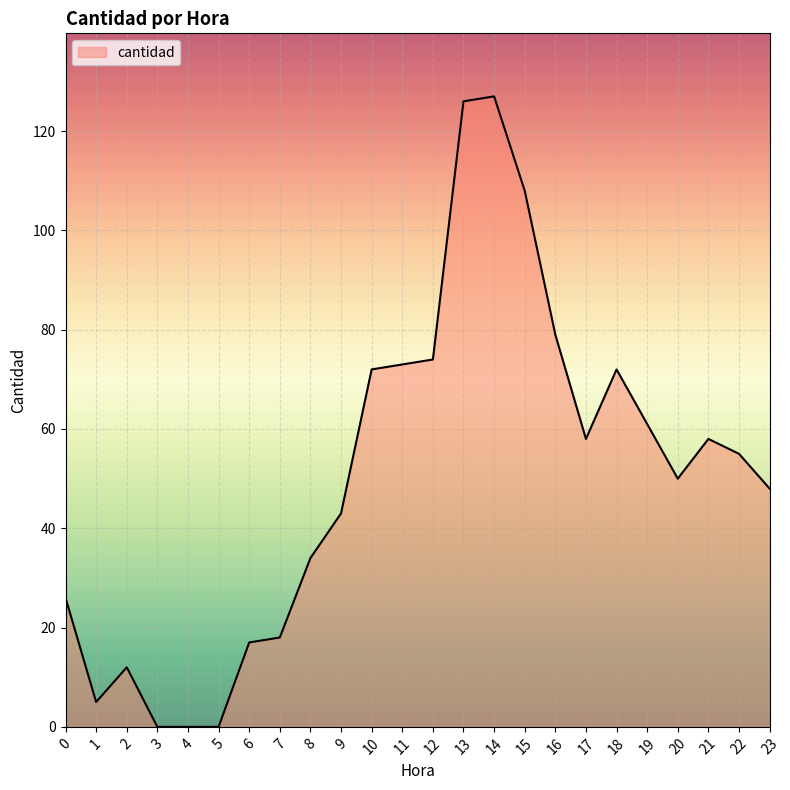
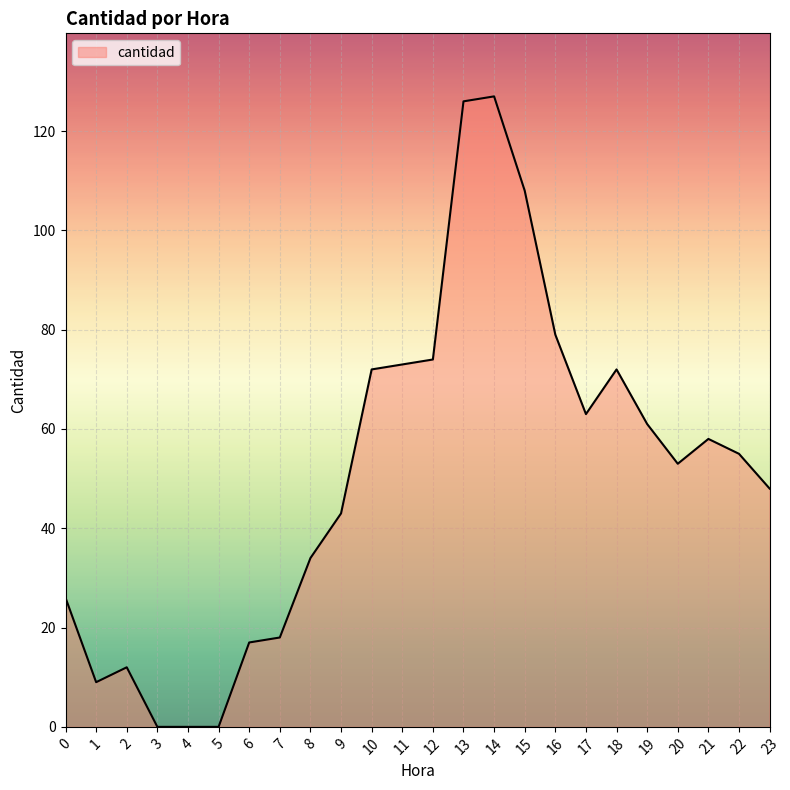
1: 5 -> 9
17: 58 -> 63
20: 50 -> 53
